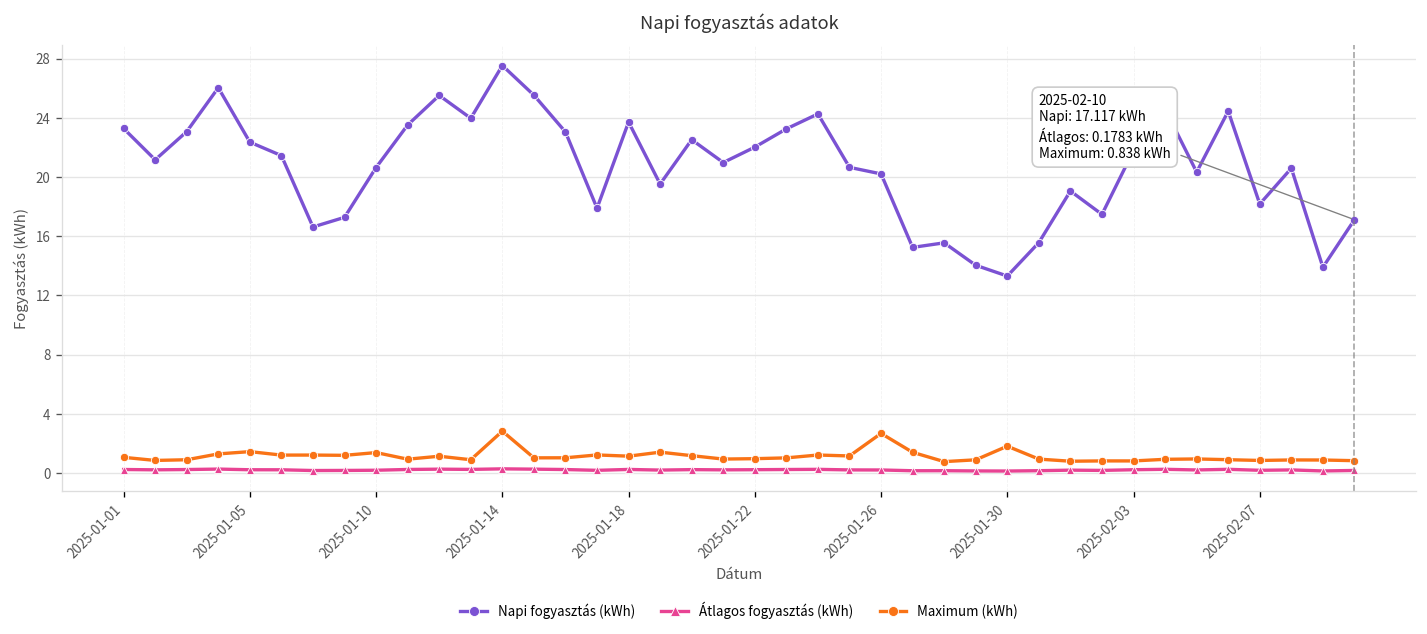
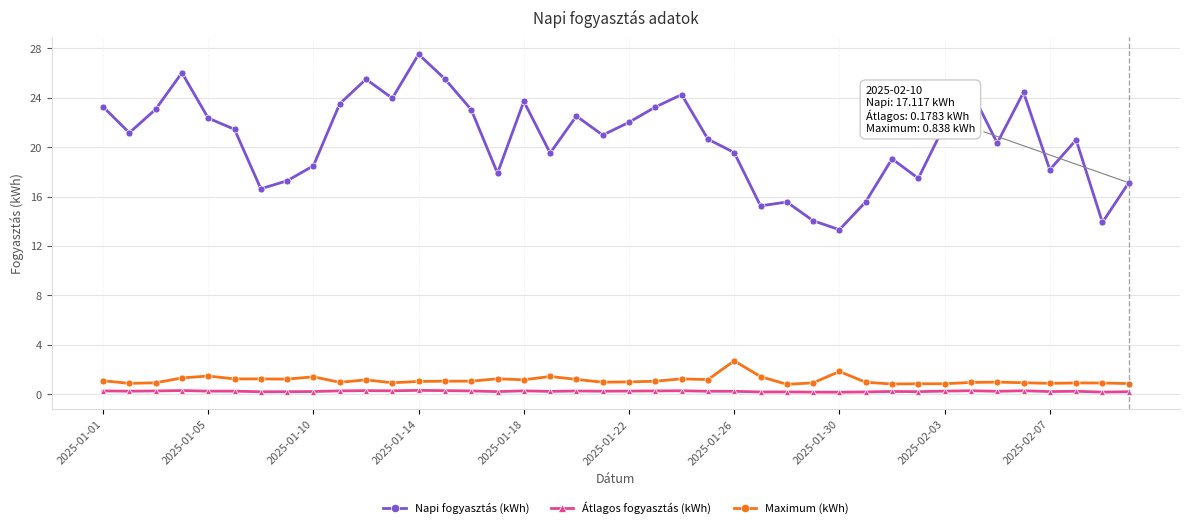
Napi fogyasztás (kWh), 2025-01-10: 20.6 -> 18.5
Maximum (kWh), 2025-01-14: 2.8 -> 1.0
Napi fogyasztás (kWh), 2025-01-26: 20.2 -> 19.6
